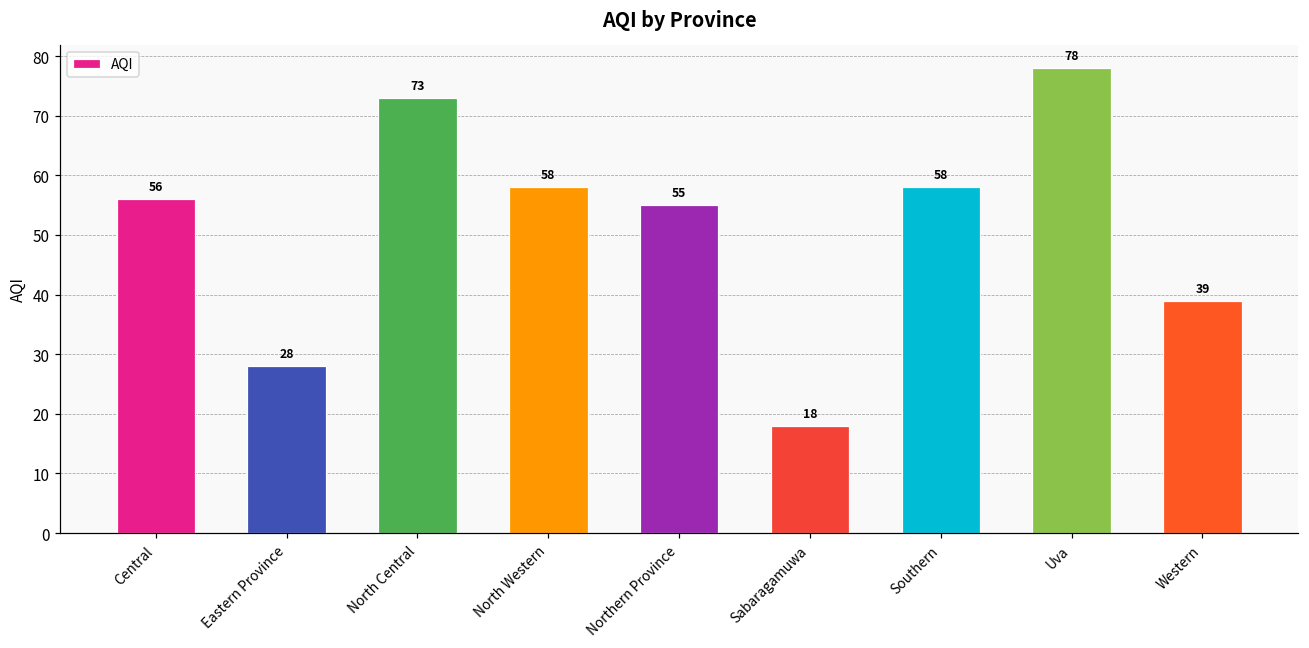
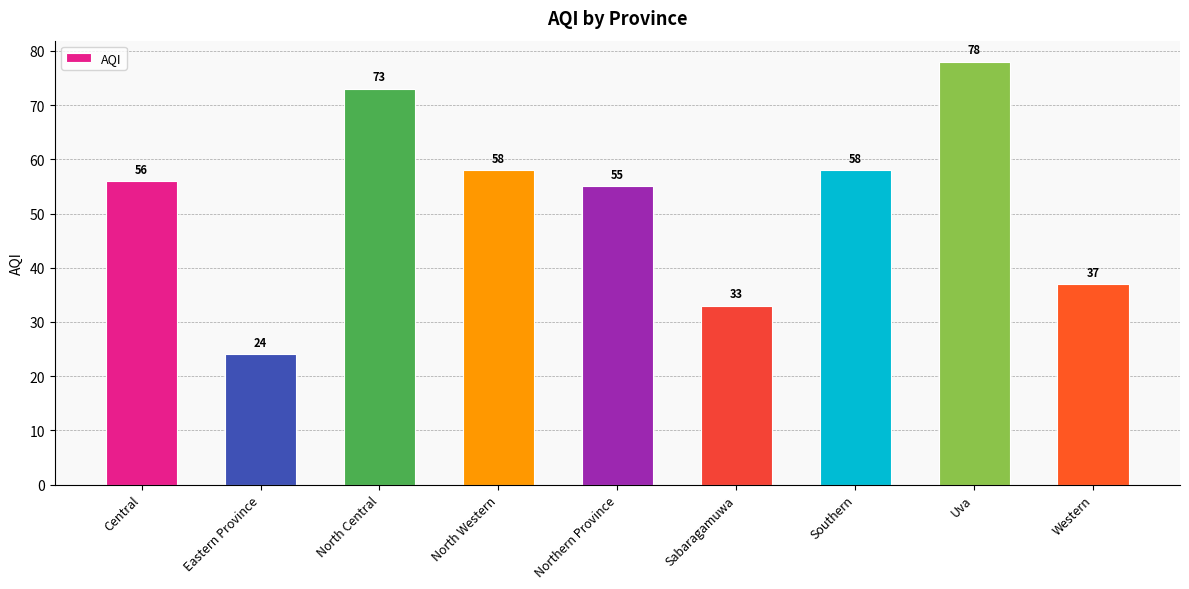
Eastern Province: 28 -> 24
Sabaragamuwa: 18 -> 33
Western: 39 -> 37
